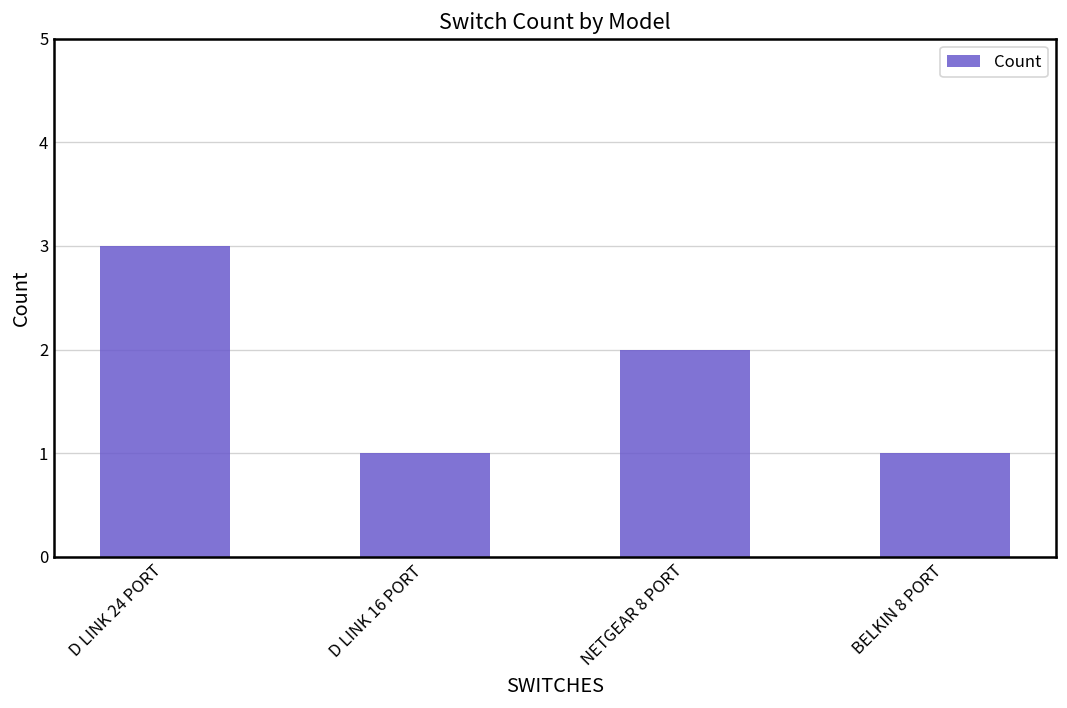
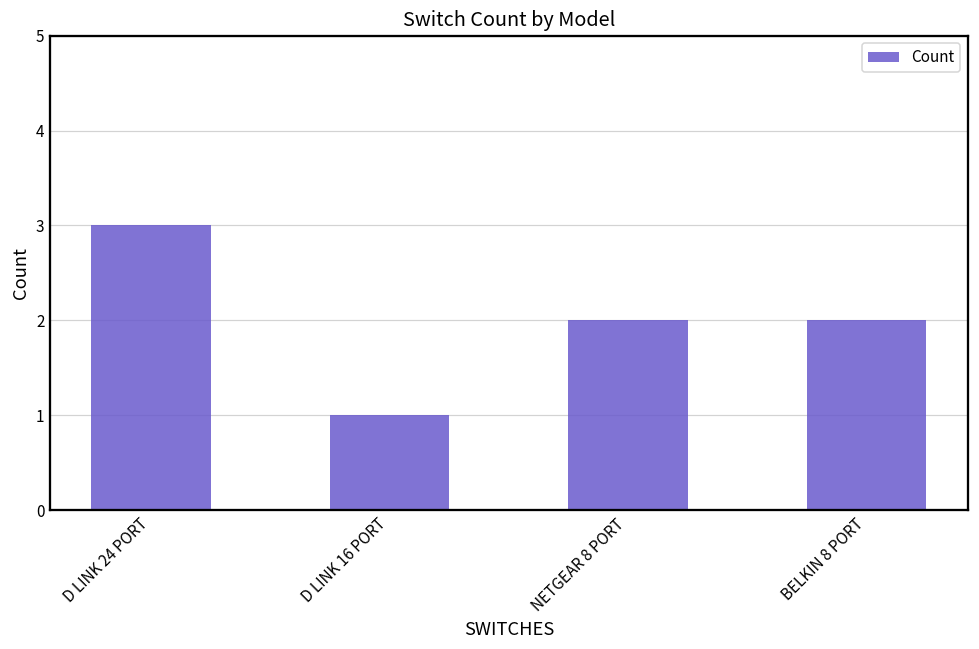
BELKIN 8 PORT: 1 -> 2
